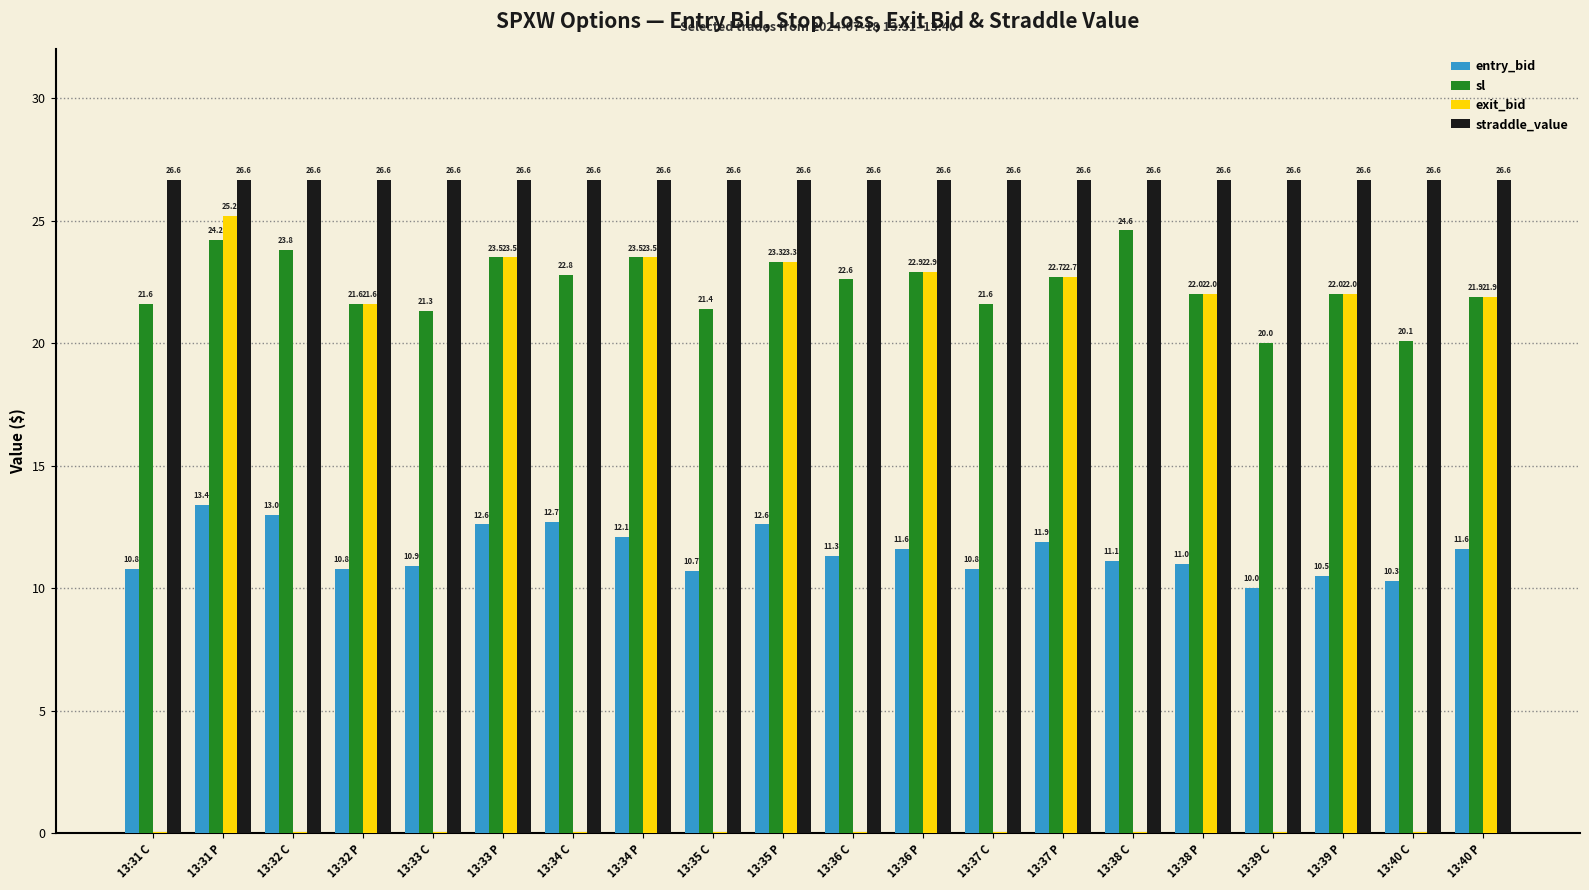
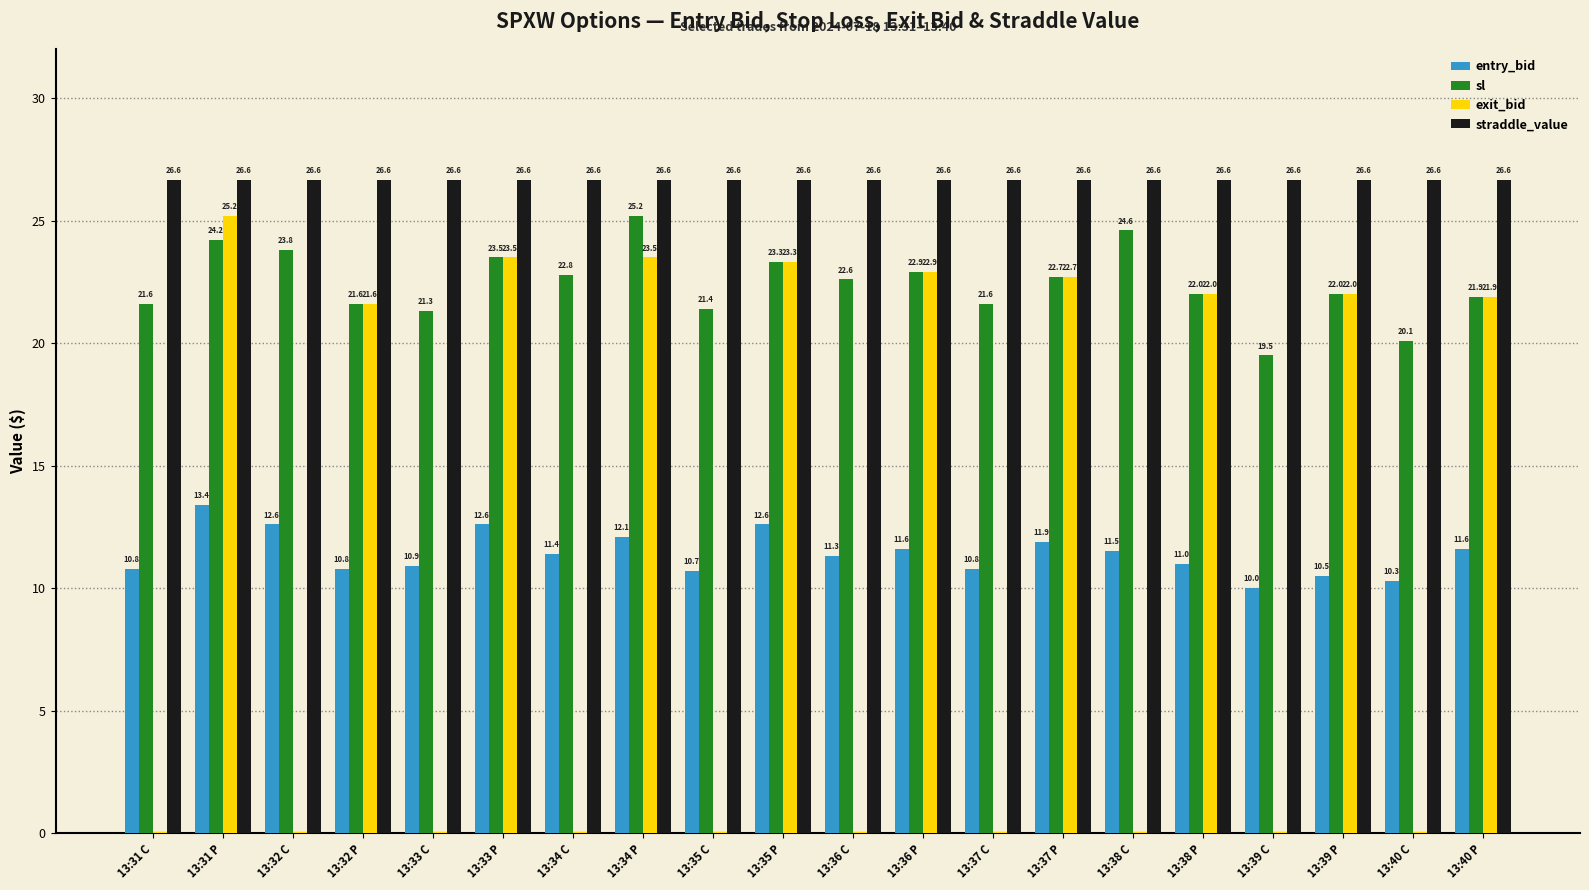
entry_bid, 13:32 C: 13.0 -> 12.6
entry_bid, 13:34 C: 12.7 -> 11.4
sl, 13:34 P: 23.5 -> 25.2
entry_bid, 13:38 C: 11.1 -> 11.5
sl, 13:39 C: 20.0 -> 19.5
